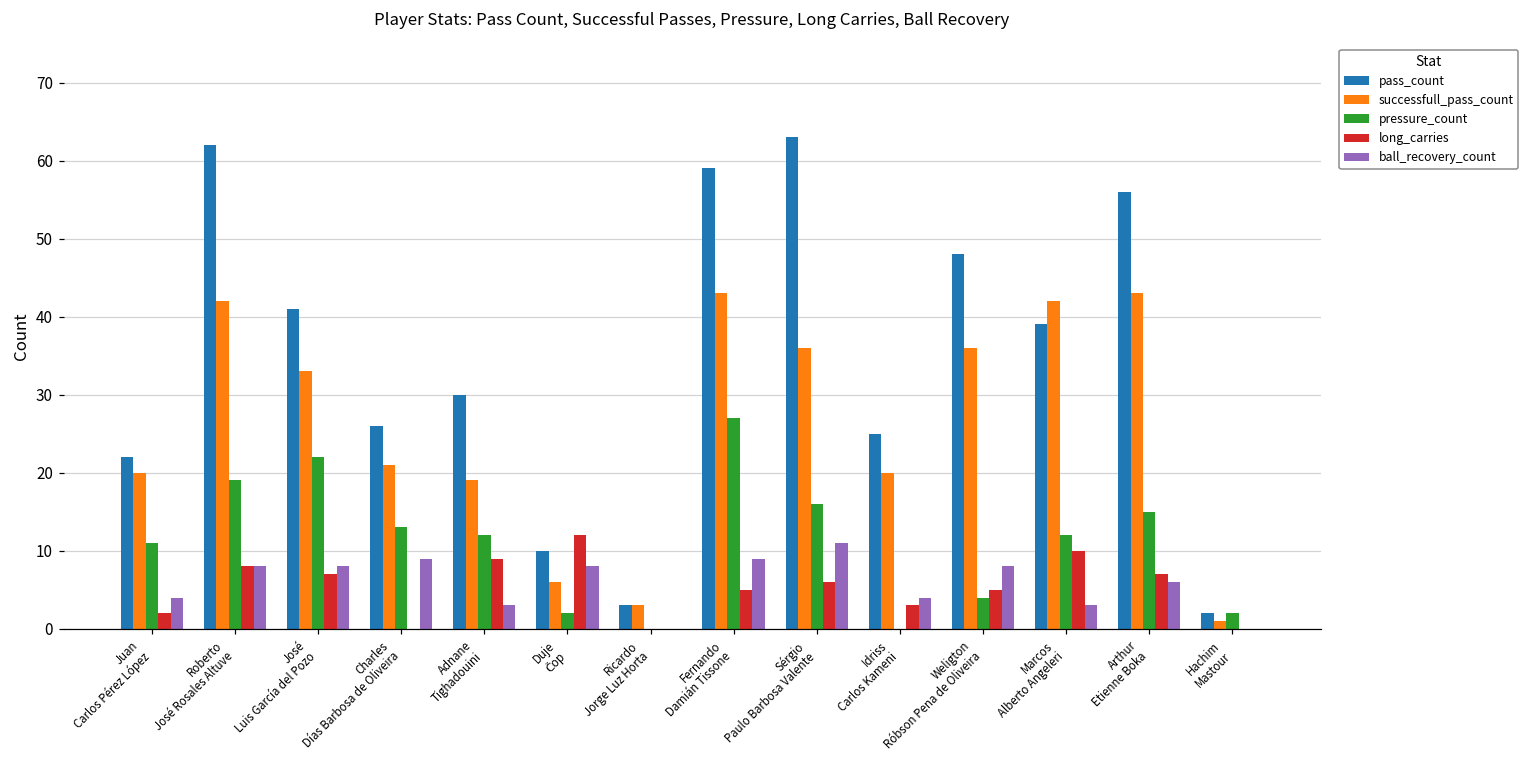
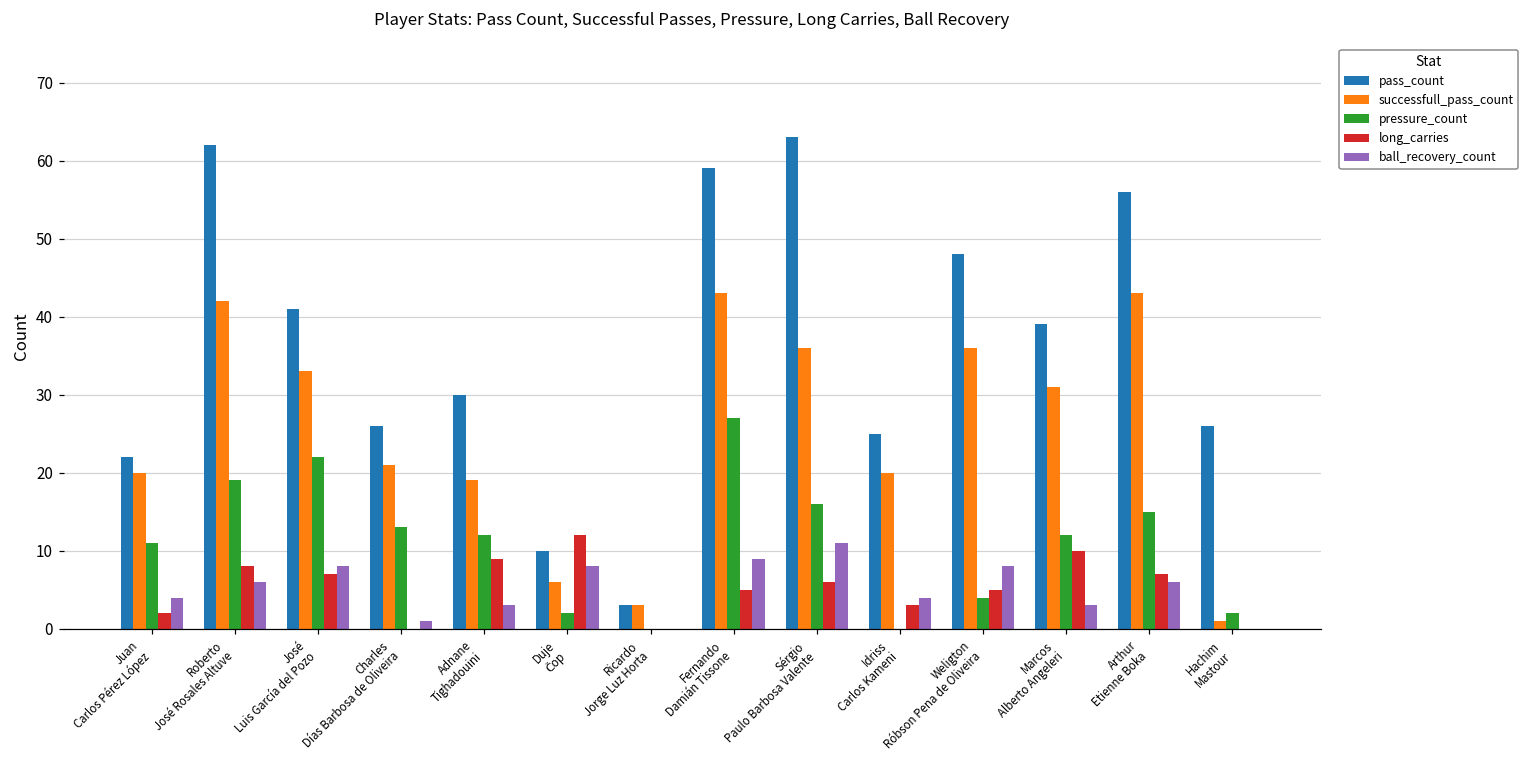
ball_recovery_count, Roberto José Rosales Altuve: 8 -> 6
ball_recovery_count, Charles Días Barbosa de Oliveira: 9 -> 1
successfull_pass_count, Marcos Alberto Angeleri: 42 -> 31
pass_count, Hachim Mastour: 2 -> 26
